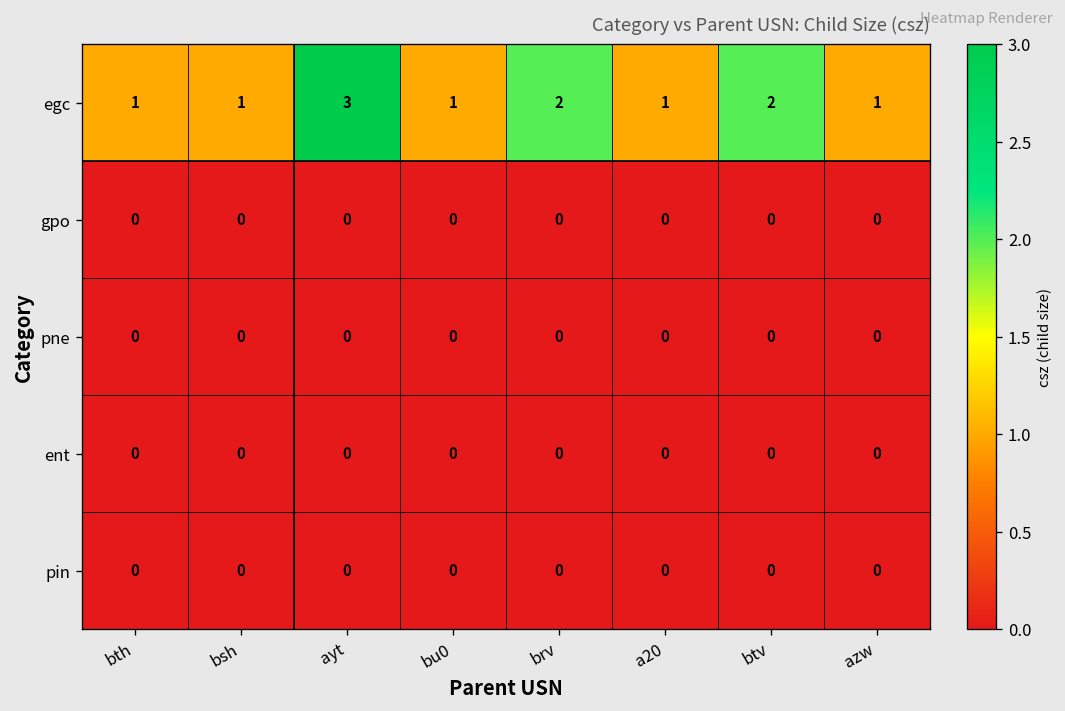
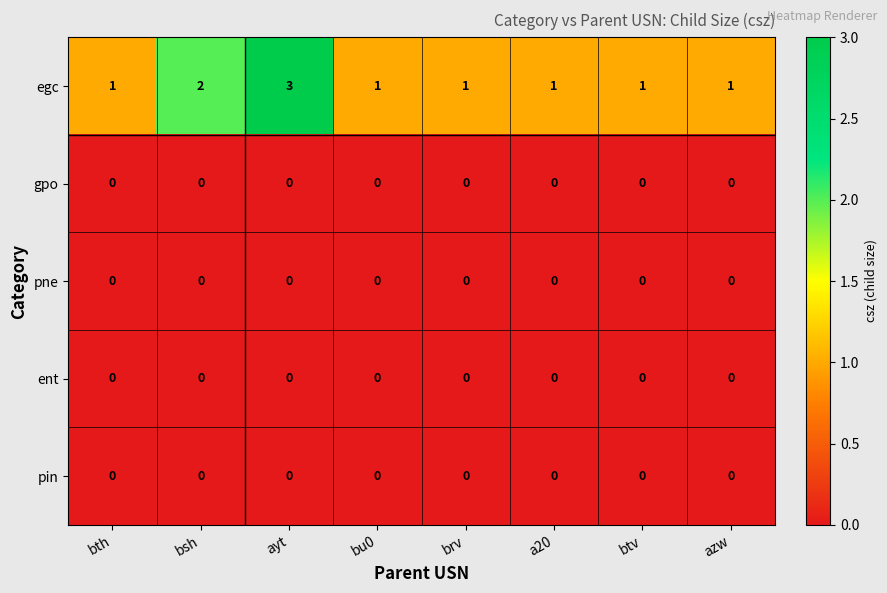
egc, bsh: 1 -> 2
egc, brv: 2 -> 1
egc, btv: 2 -> 1
